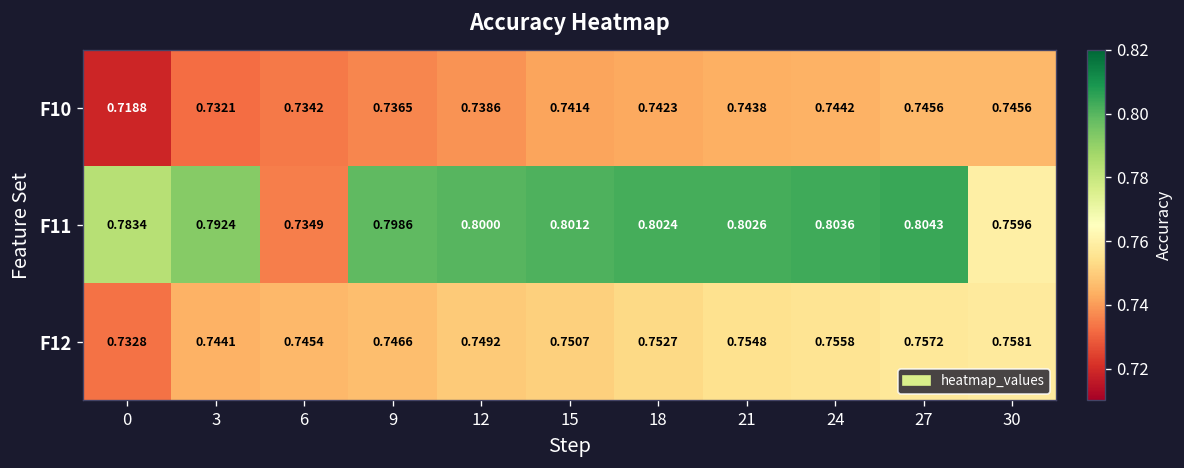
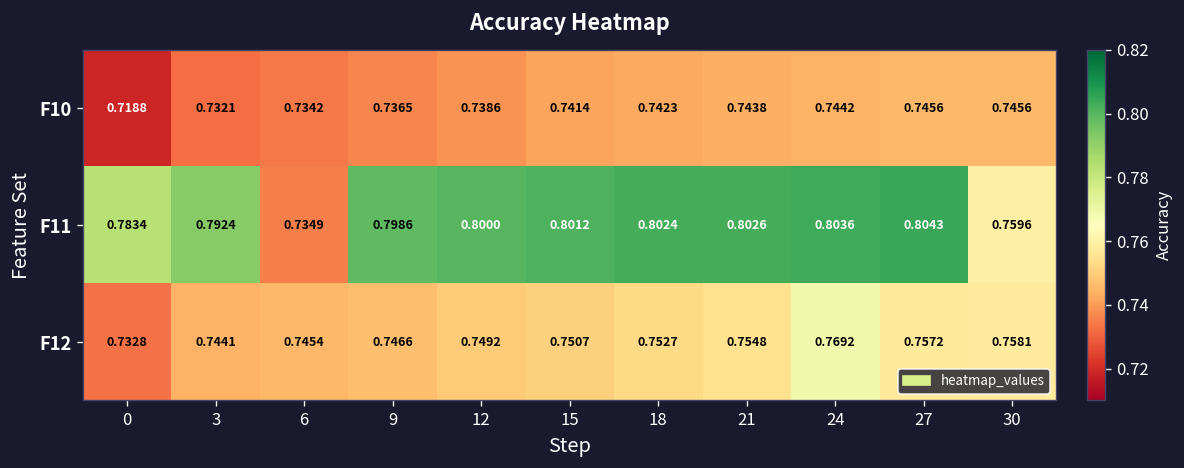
F12, 24: 0.7558 -> 0.7692
